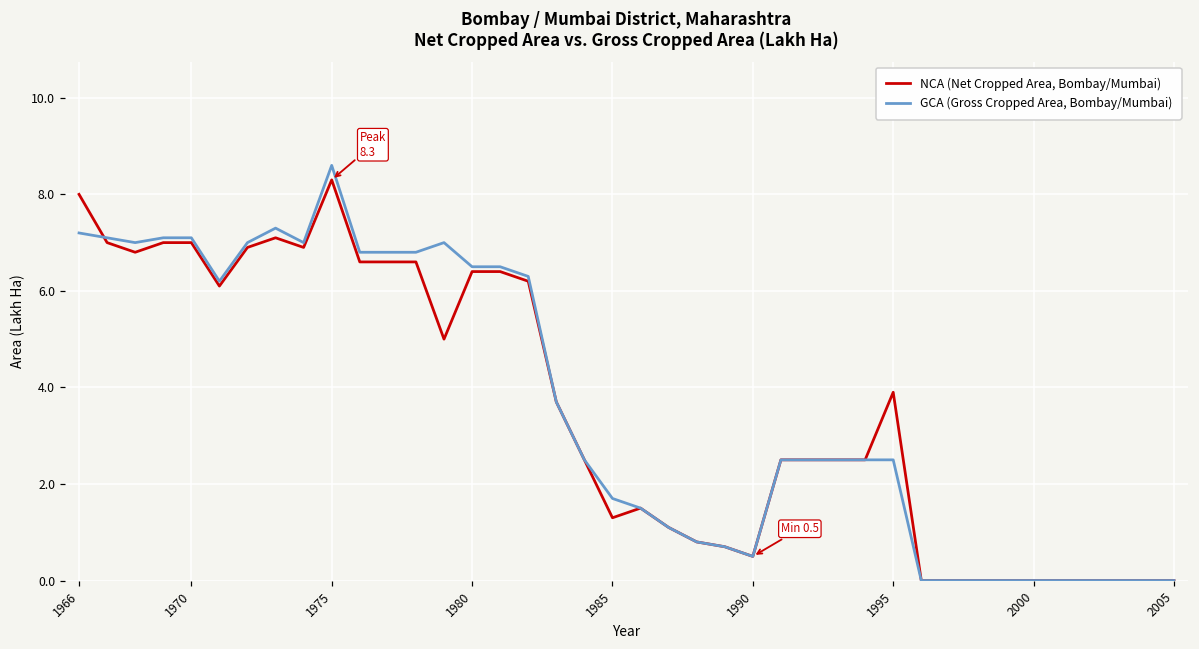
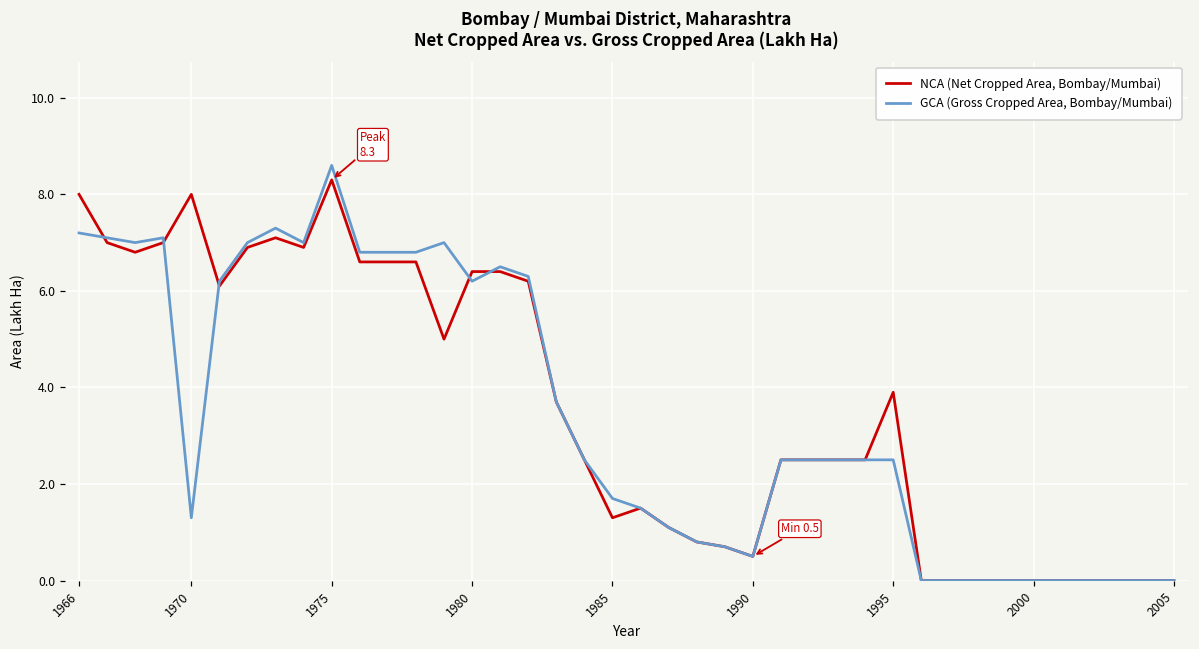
NCA (Net Cropped Area, Bombay/Mumbai), 1970: 7 -> 8
GCA (Gross Cropped Area, Bombay/Mumbai), 1970: 7.1 -> 1.3
GCA (Gross Cropped Area, Bombay/Mumbai), 1980: 6.5 -> 6.2
